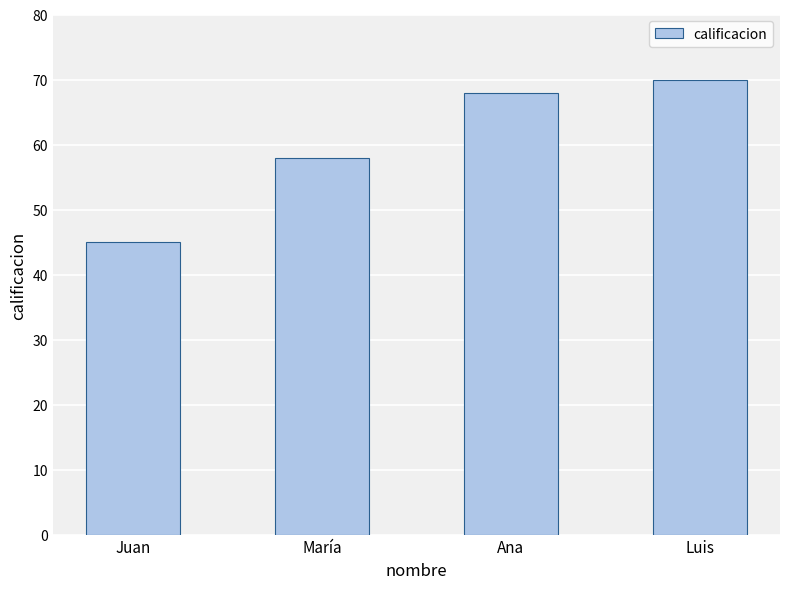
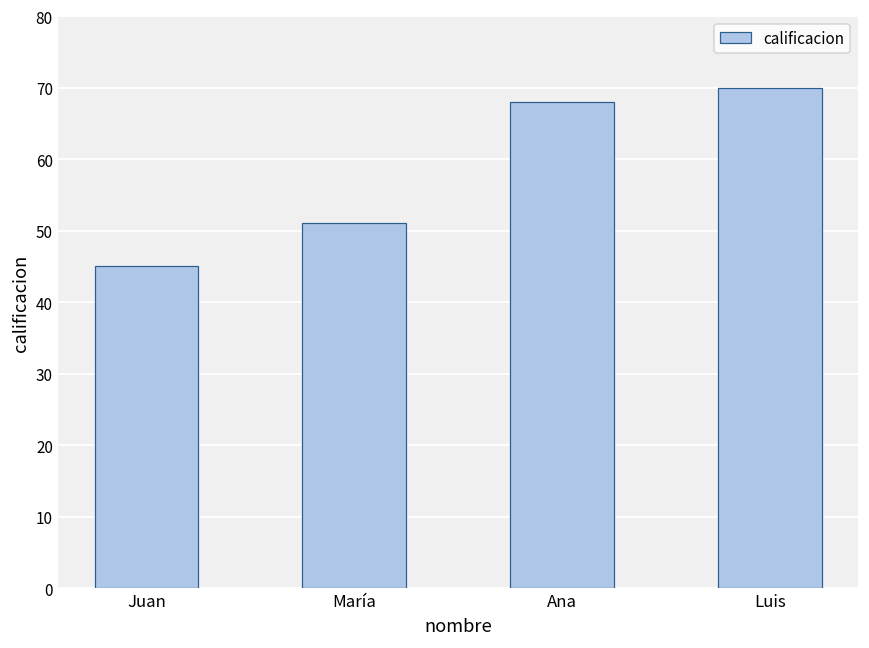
María: 58 -> 51
